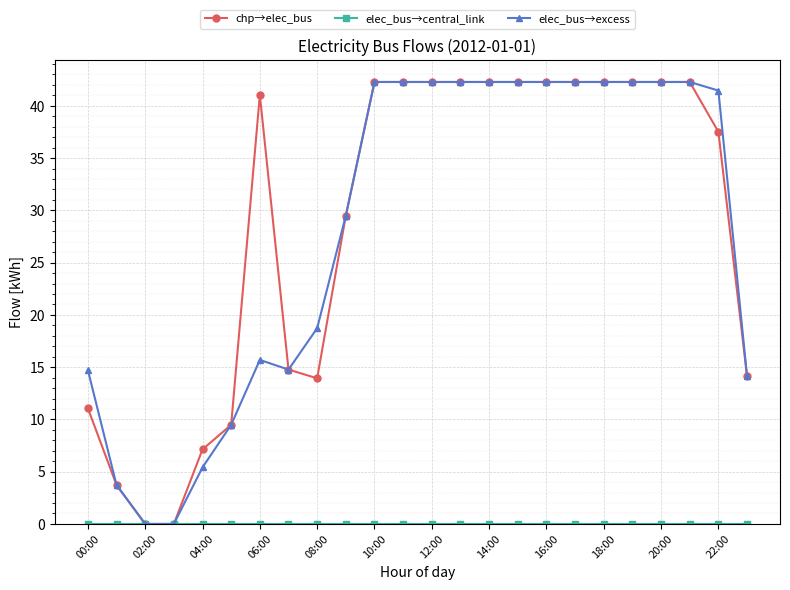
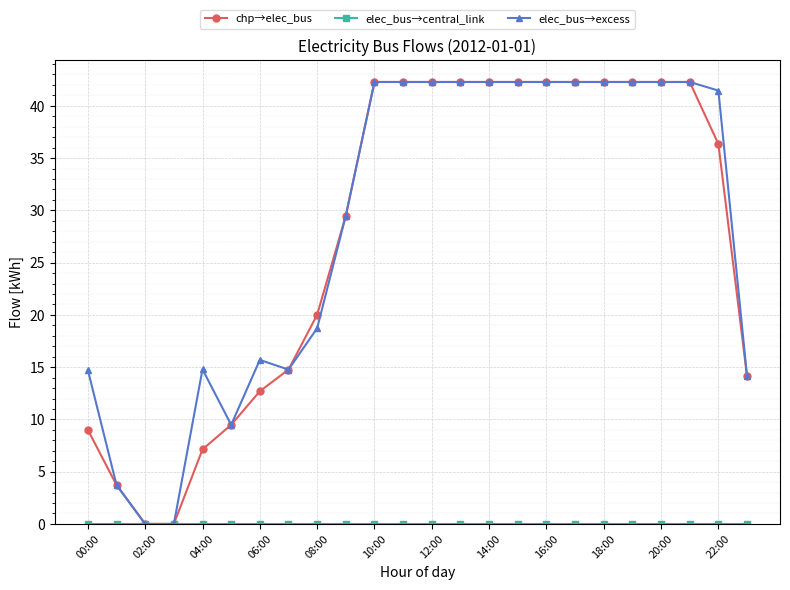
chp→elec_bus, 00:00: 11.1 -> 9.0
elec_bus→excess, 04:00: 5.4 -> 14.8
chp→elec_bus, 06:00: 41.0 -> 12.7
chp→elec_bus, 08:00: 13.9 -> 20.0
chp→elec_bus, 22:00: 37.5 -> 36.3
